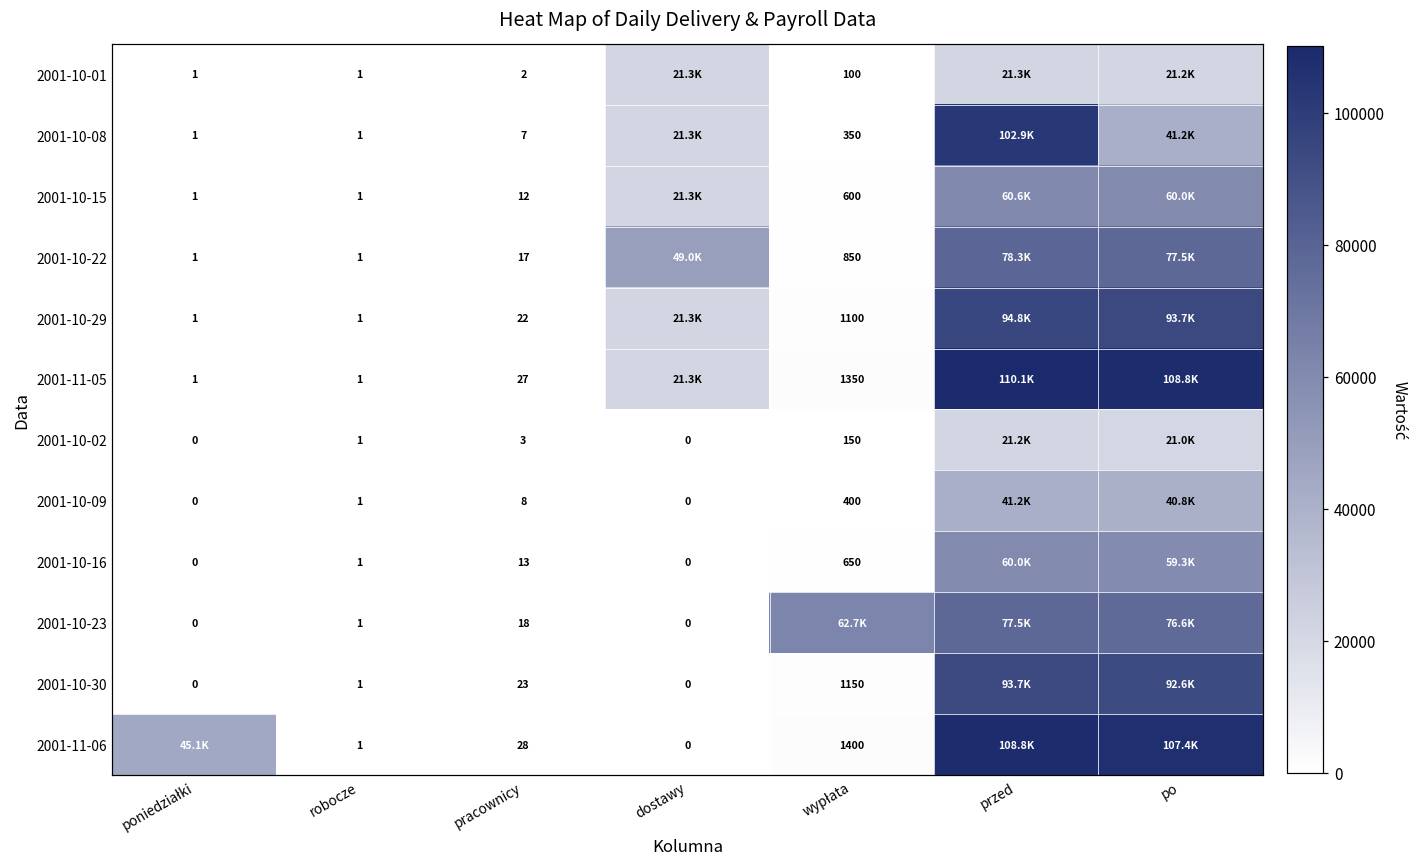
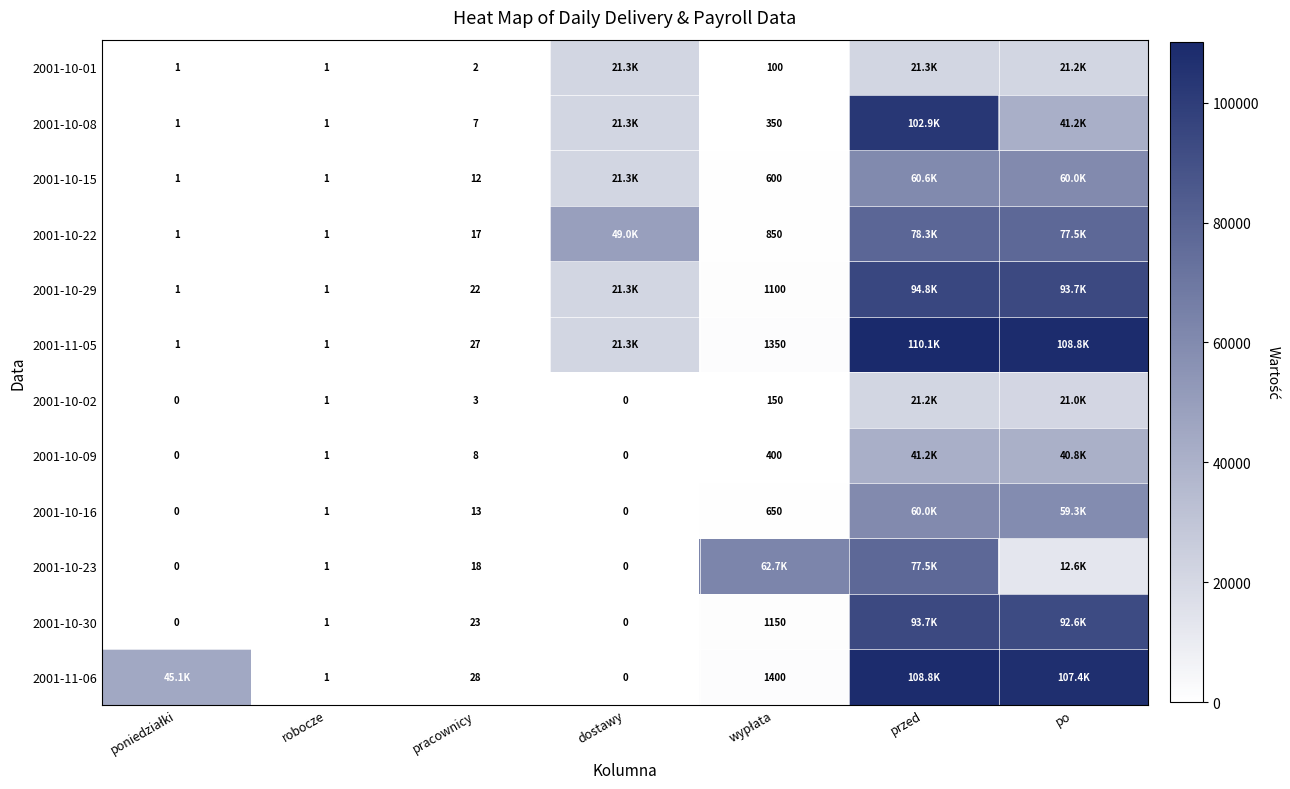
2001-10-23, po: 76.6K -> 12.6K
